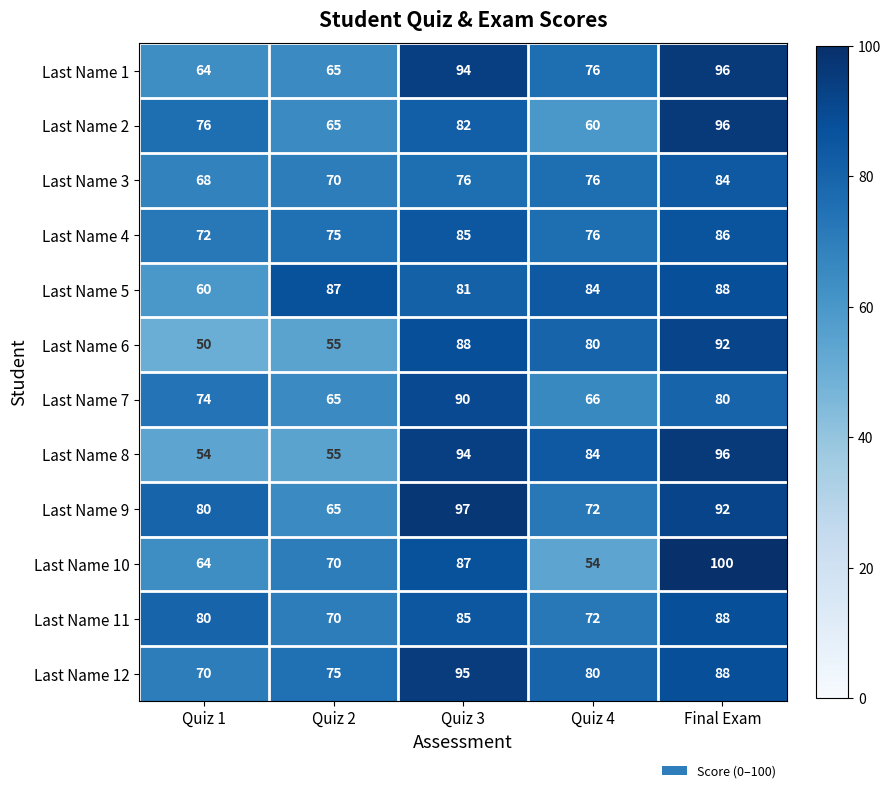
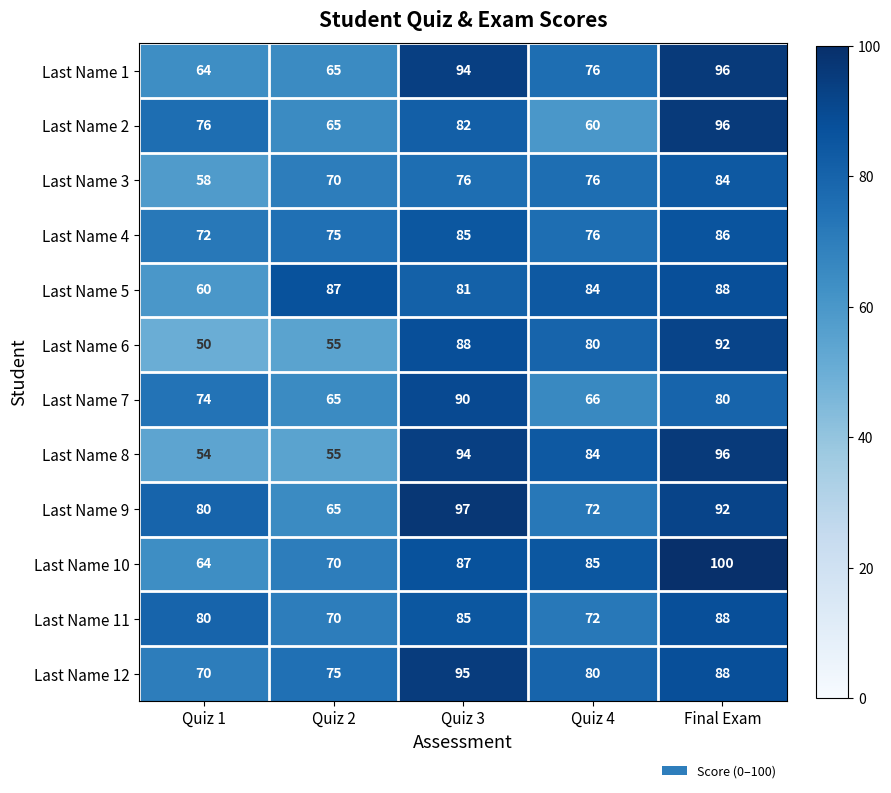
Last Name 3, Quiz 1: 68 -> 58
Last Name 10, Quiz 4: 54 -> 85
